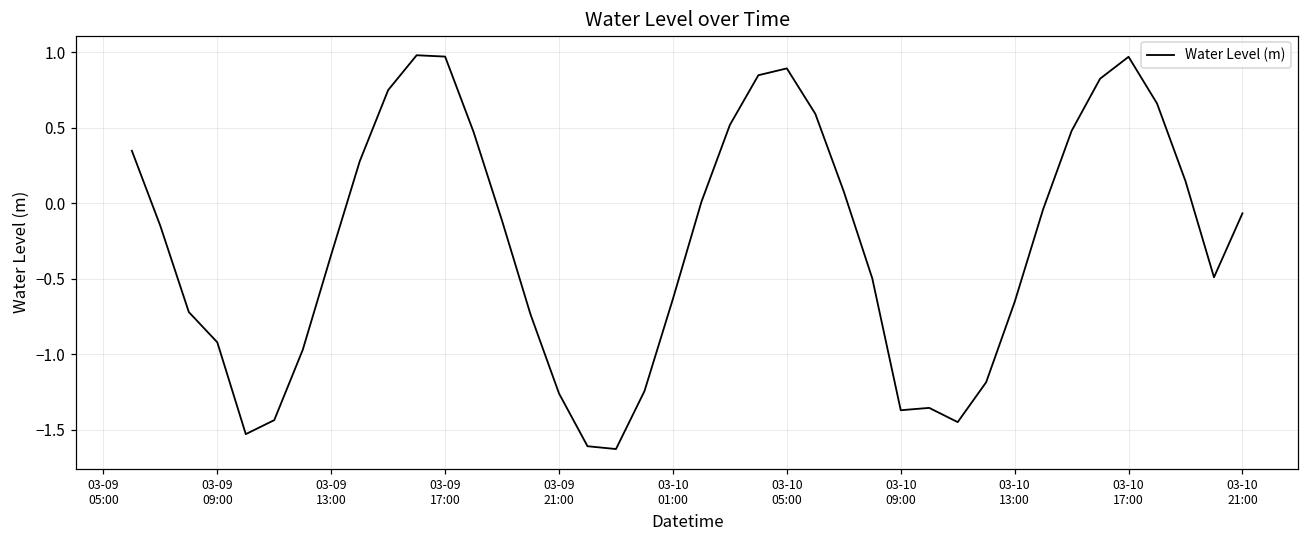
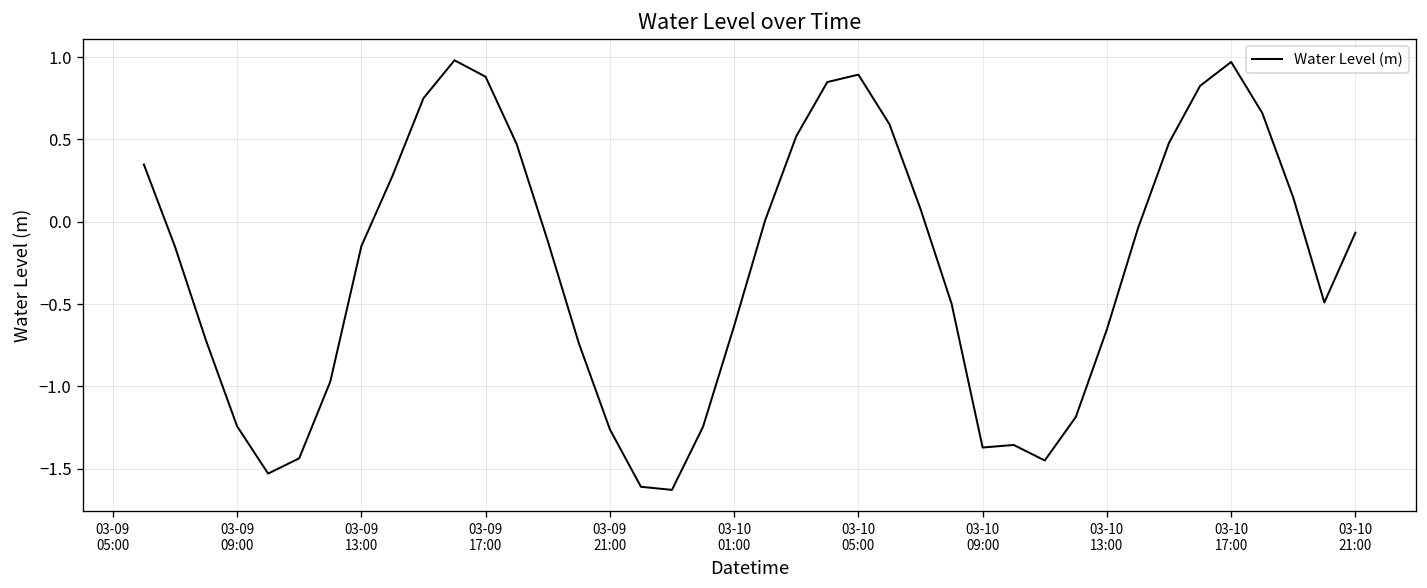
03-09 09:00: -0.92 -> -1.24
03-09 13:00: -0.34 -> -0.15
03-09 17:00: 0.97 -> 0.88
